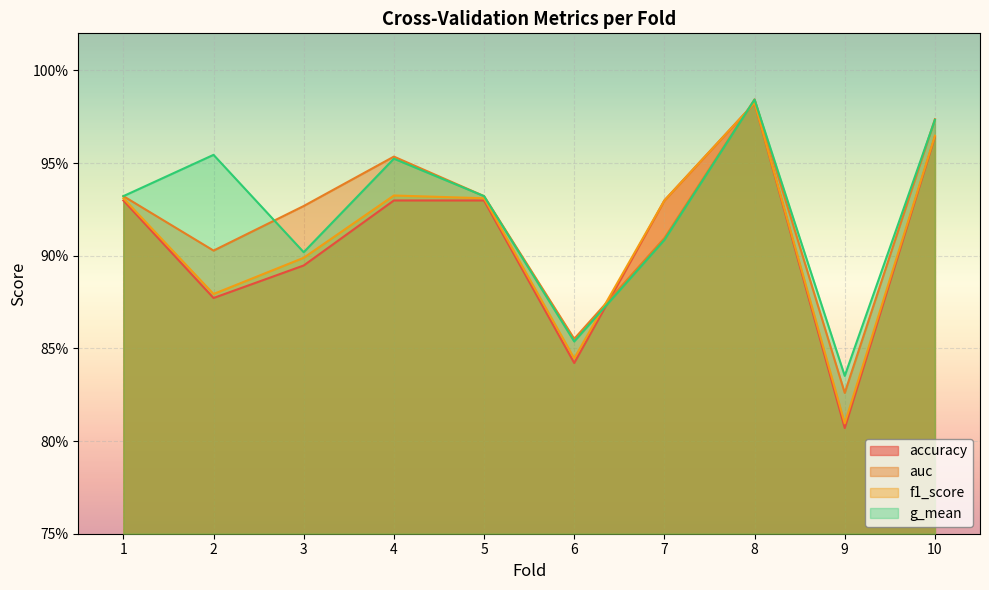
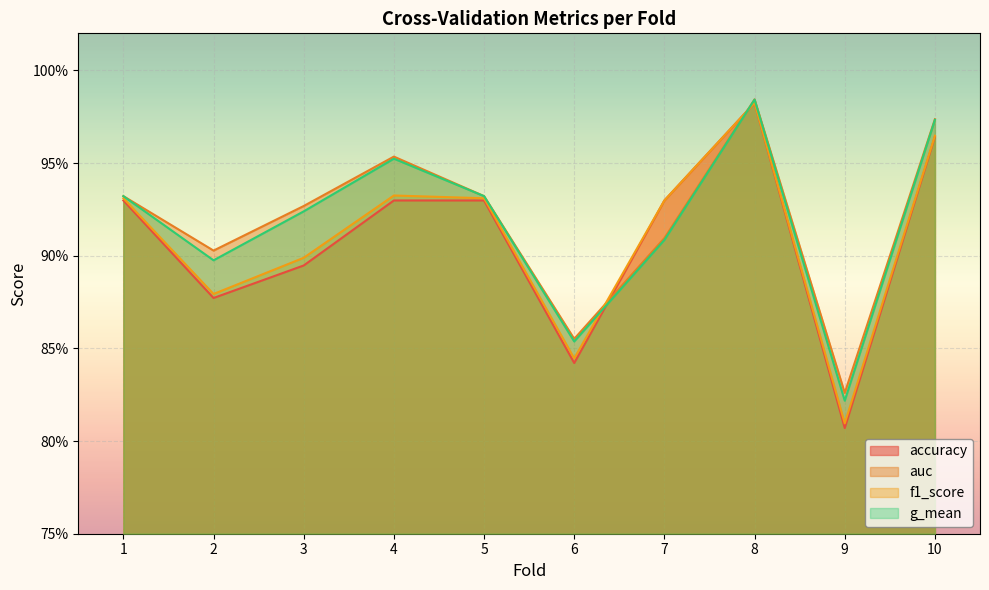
g_mean, 2: 95.4% -> 89.8%
g_mean, 3: 90.2% -> 92.4%
g_mean, 9: 83.5% -> 82.2%
